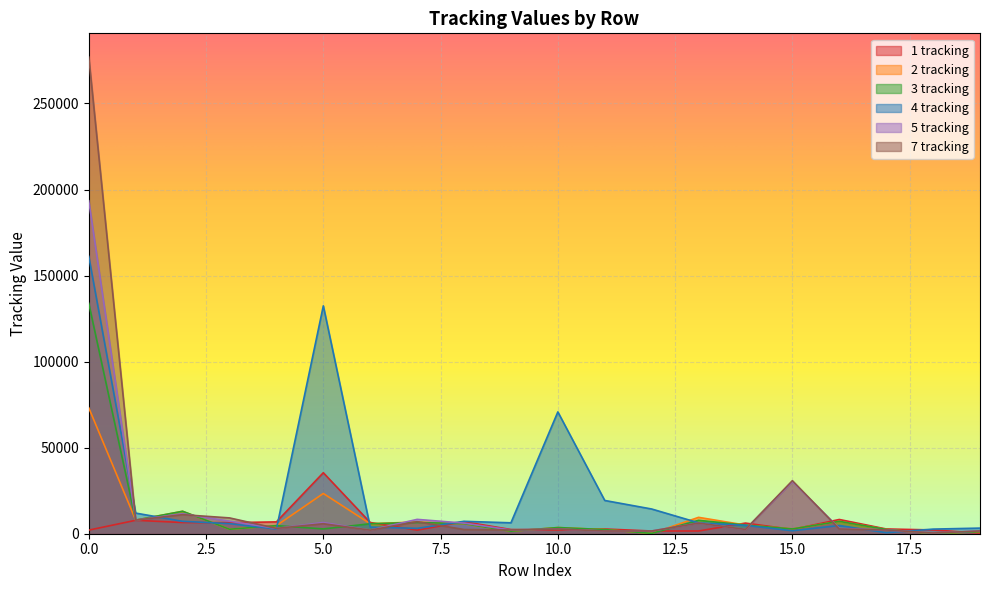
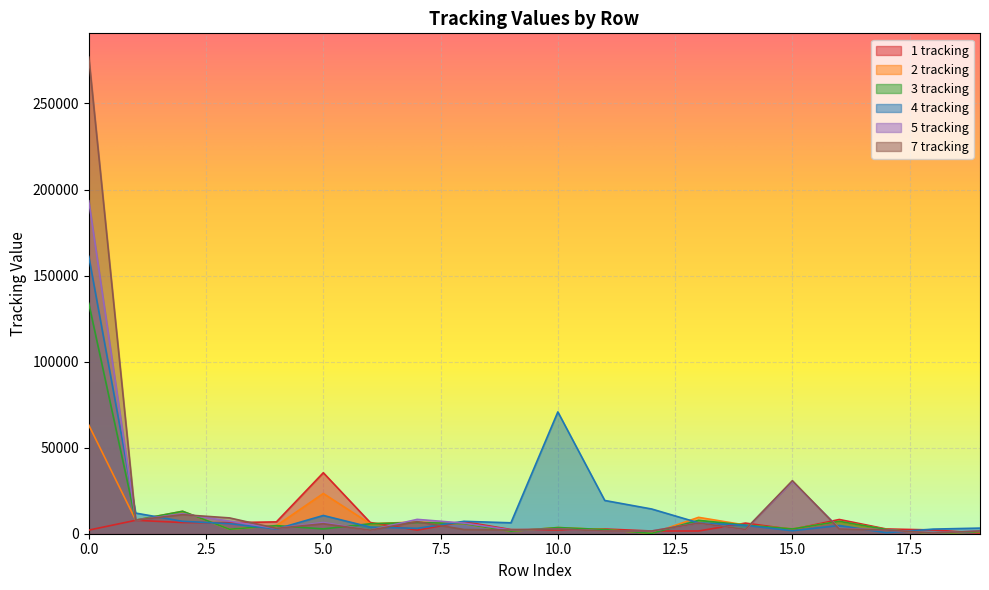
2 tracking, 0.0: 73000 -> 63000
4 tracking, 5.0: 132000 -> 11000
